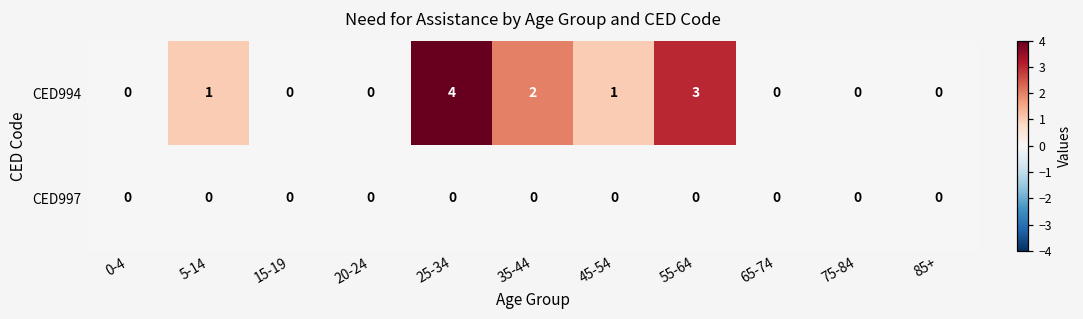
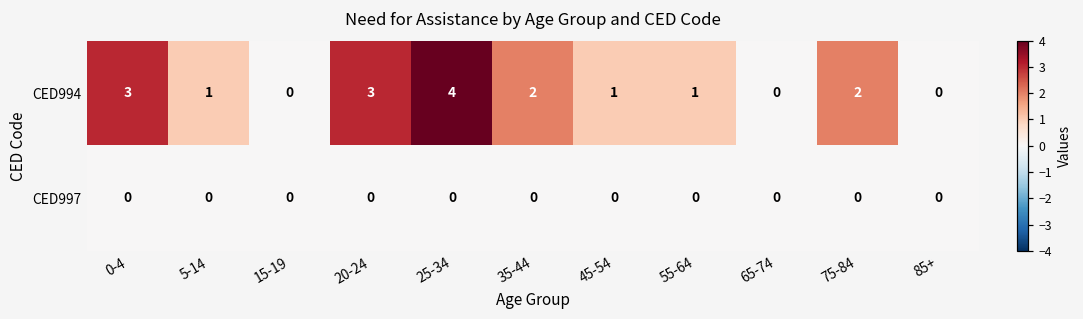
CED994, 0-4: 0 -> 3
CED994, 20-24: 0 -> 3
CED994, 55-64: 3 -> 1
CED994, 75-84: 0 -> 2
